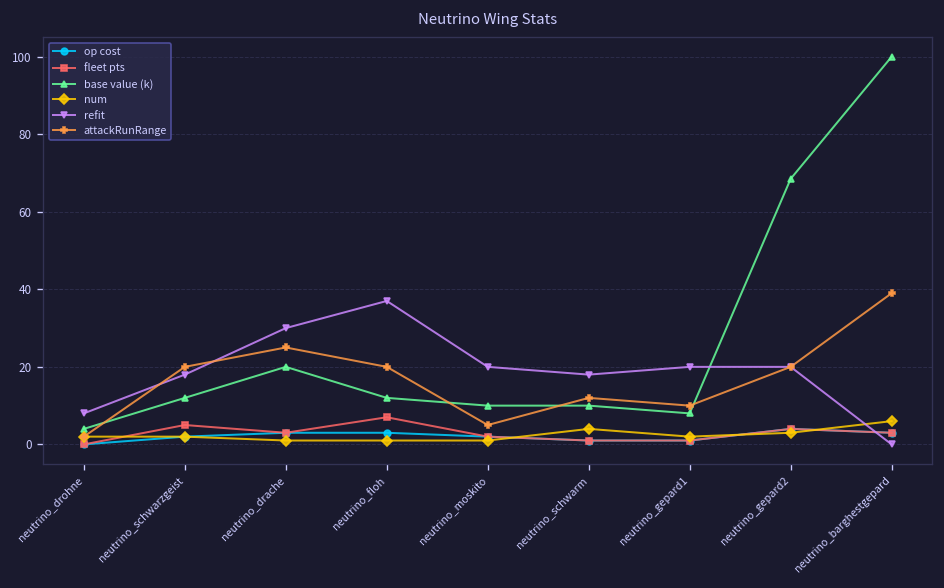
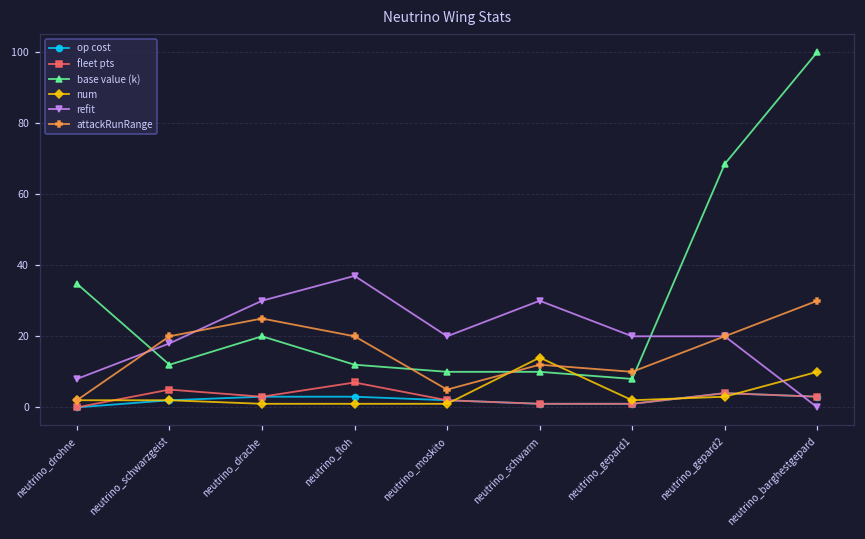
base value (k), neutrino_drohne: 4 -> 35
num, neutrino_schwarm: 4 -> 14
refit, neutrino_schwarm: 18 -> 30
num, neutrino_barghestgepard: 6 -> 10
attackRunRange, neutrino_barghestgepard: 39 -> 30
